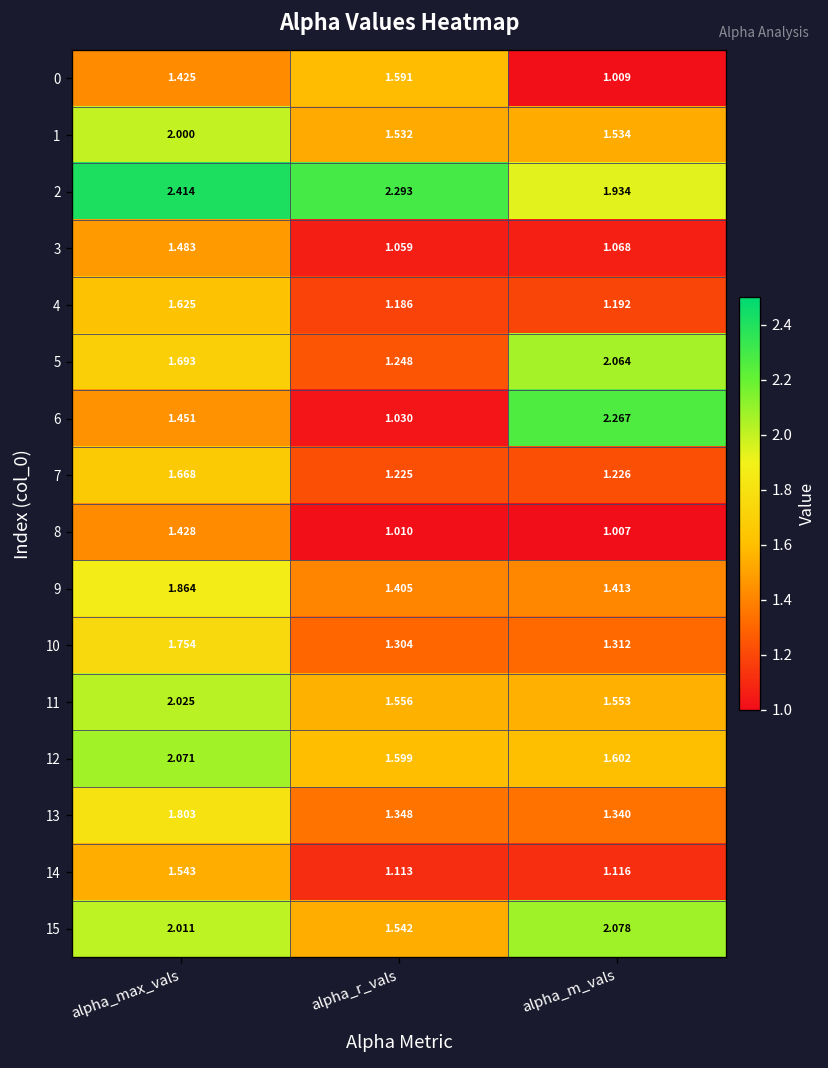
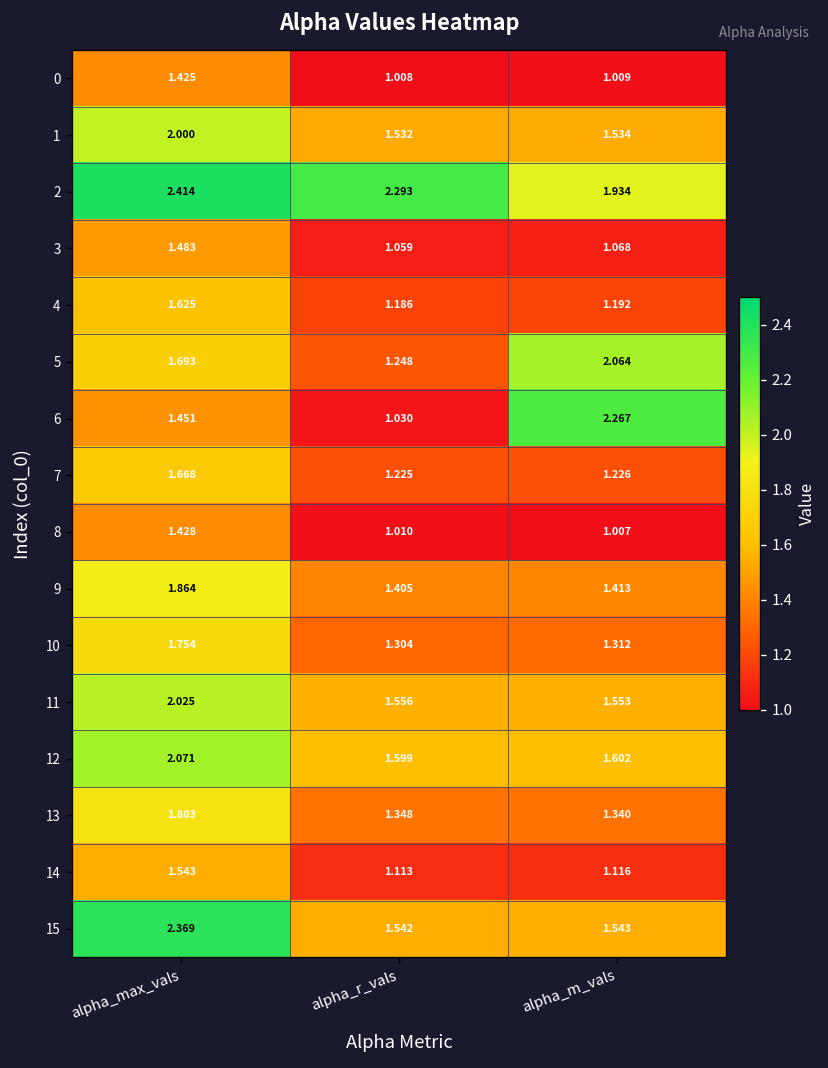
0, alpha_r_vals: 1.591 -> 1.008
15, alpha_max_vals: 2.011 -> 2.369
15, alpha_m_vals: 2.078 -> 1.543
